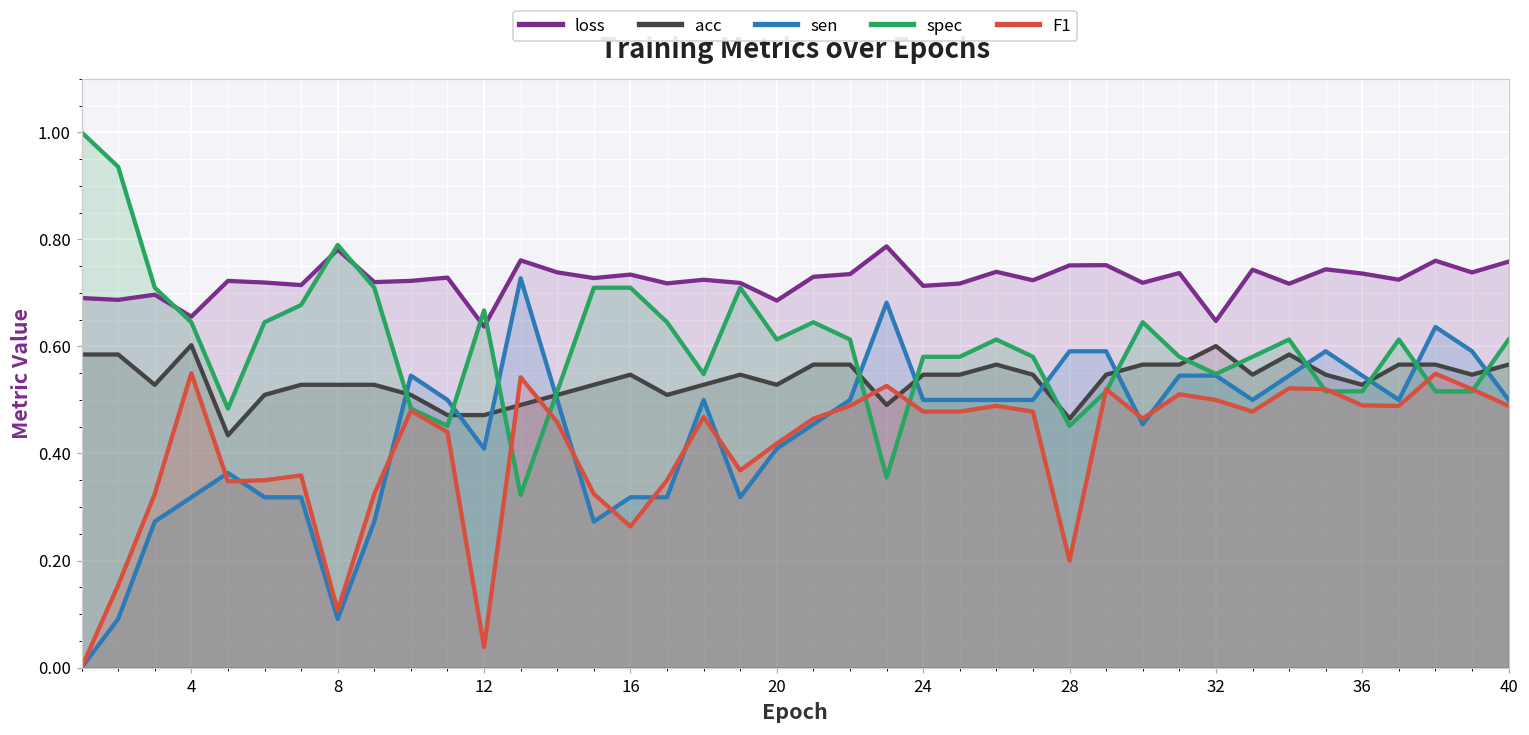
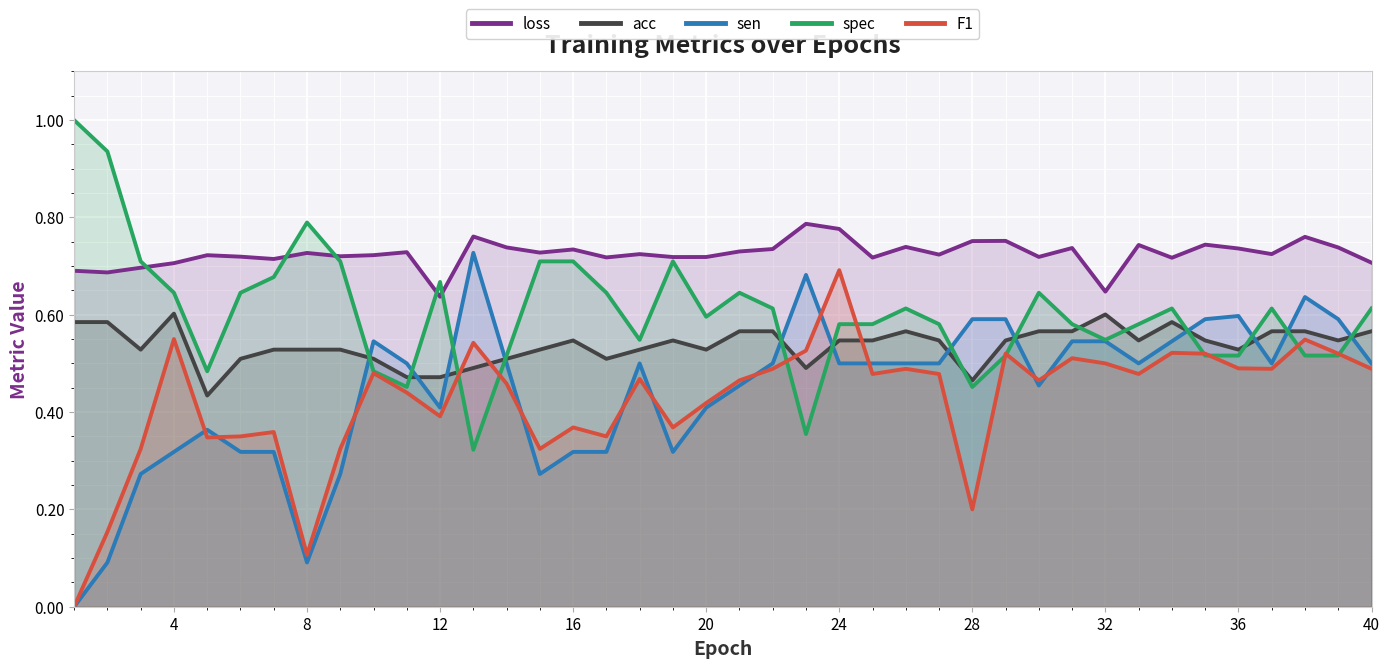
loss, 4: 0.66 -> 0.71
loss, 8: 0.78 -> 0.73
F1, 12: 0.04 -> 0.39
F1, 16: 0.26 -> 0.37
loss, 20: 0.69 -> 0.72
spec, 20: 0.61 -> 0.60
loss, 24: 0.71 -> 0.78
F1, 24: 0.48 -> 0.69
sen, 36: 0.55 -> 0.60
loss, 40: 0.76 -> 0.71
